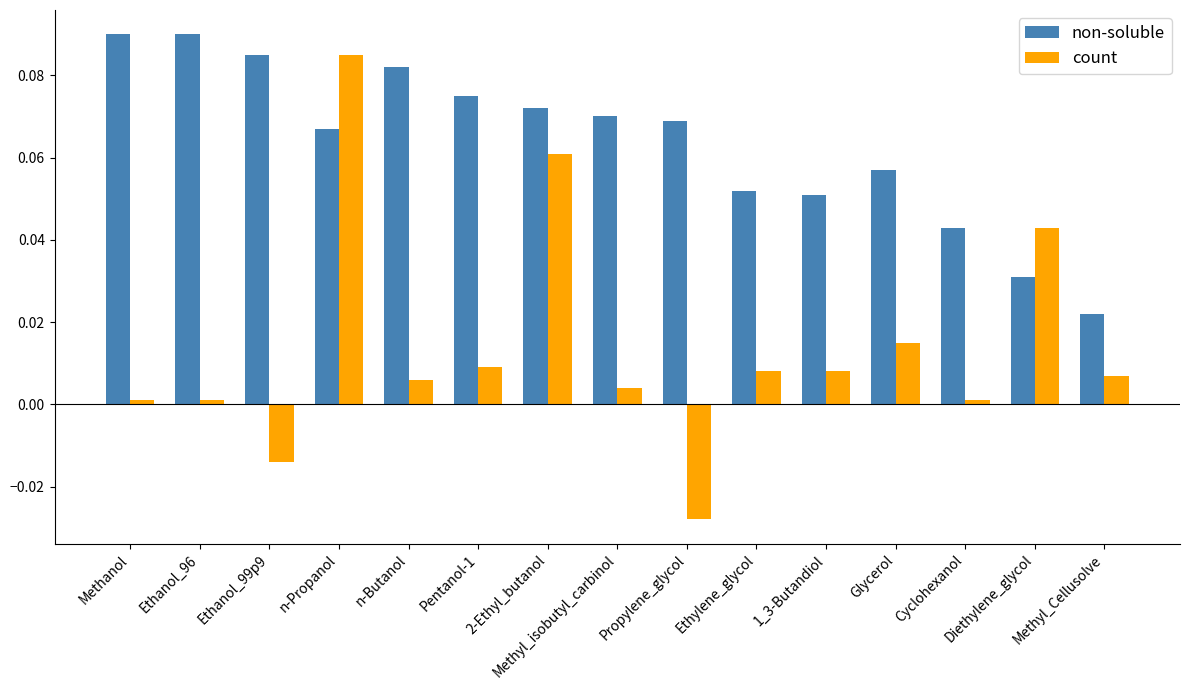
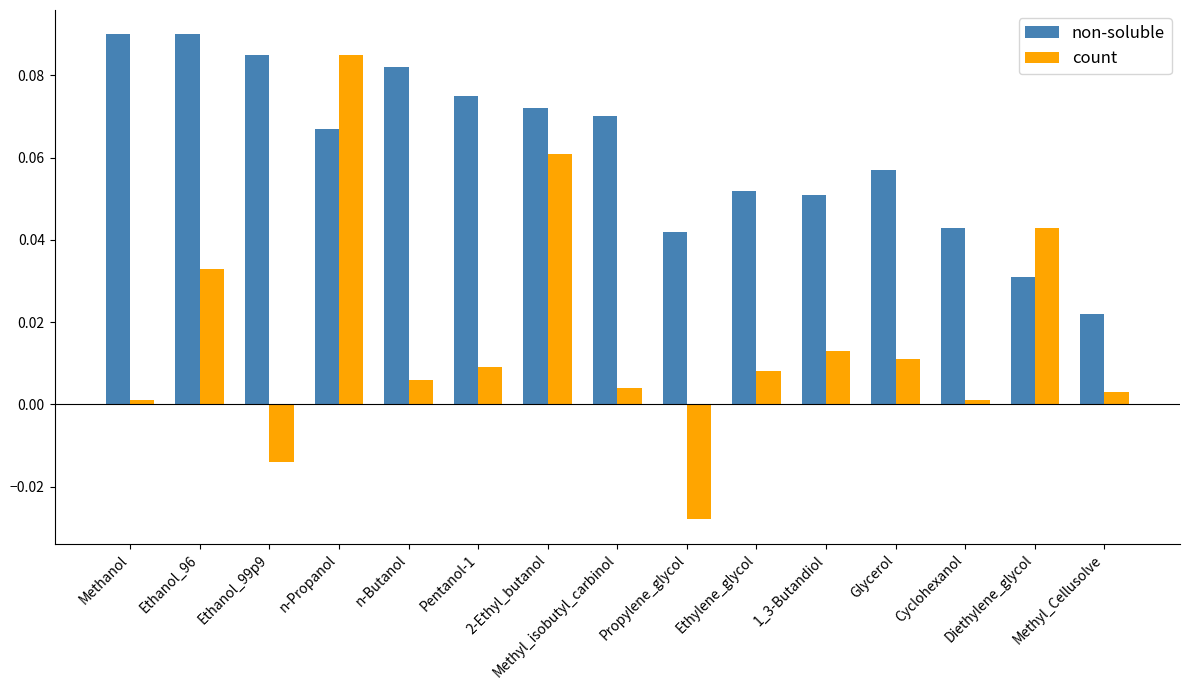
count, Ethanol_96: 0.001 -> 0.033
non-soluble, Propylene_glycol: 0.069 -> 0.042
count, 1_3-Butandiol: 0.008 -> 0.013
count, Glycerol: 0.015 -> 0.011
count, Methyl_Cellusolve: 0.007 -> 0.003
